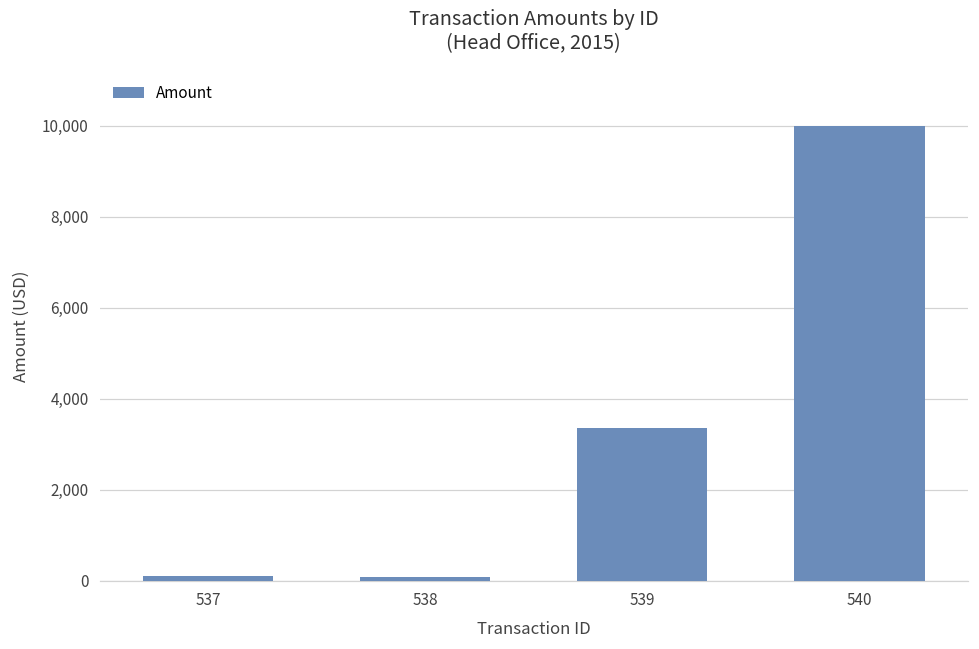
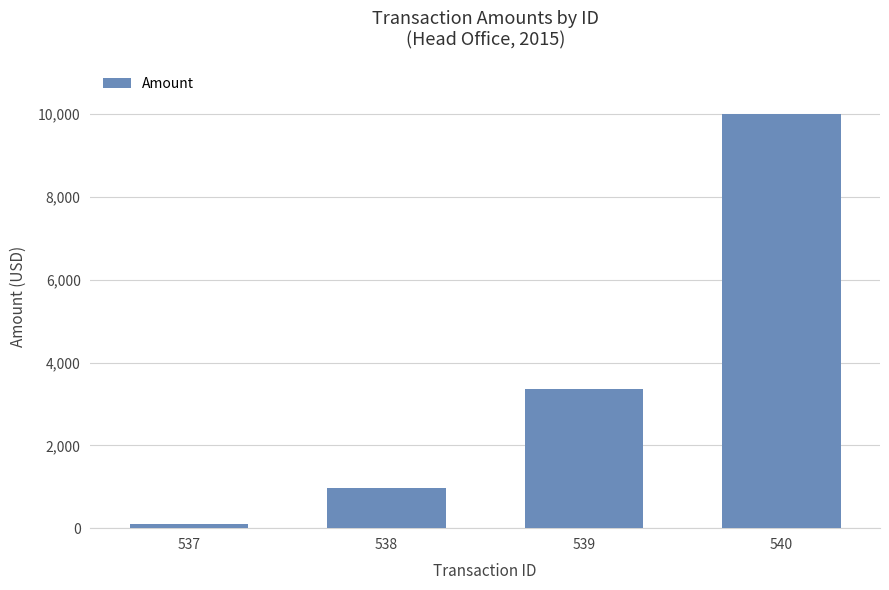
538: 100 -> 1,000
